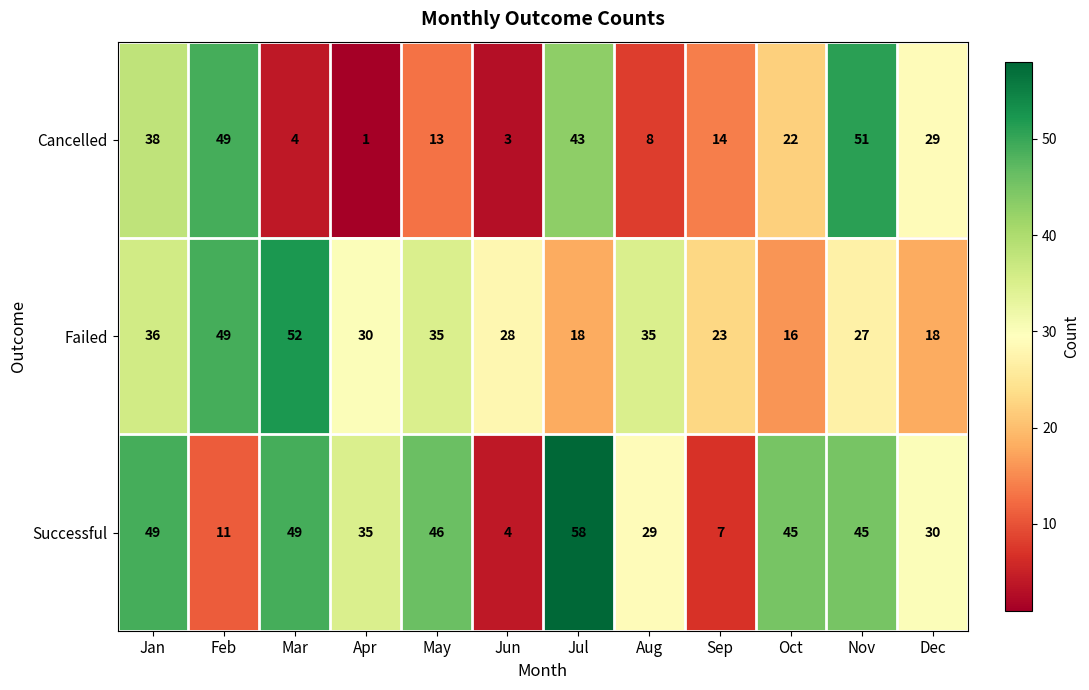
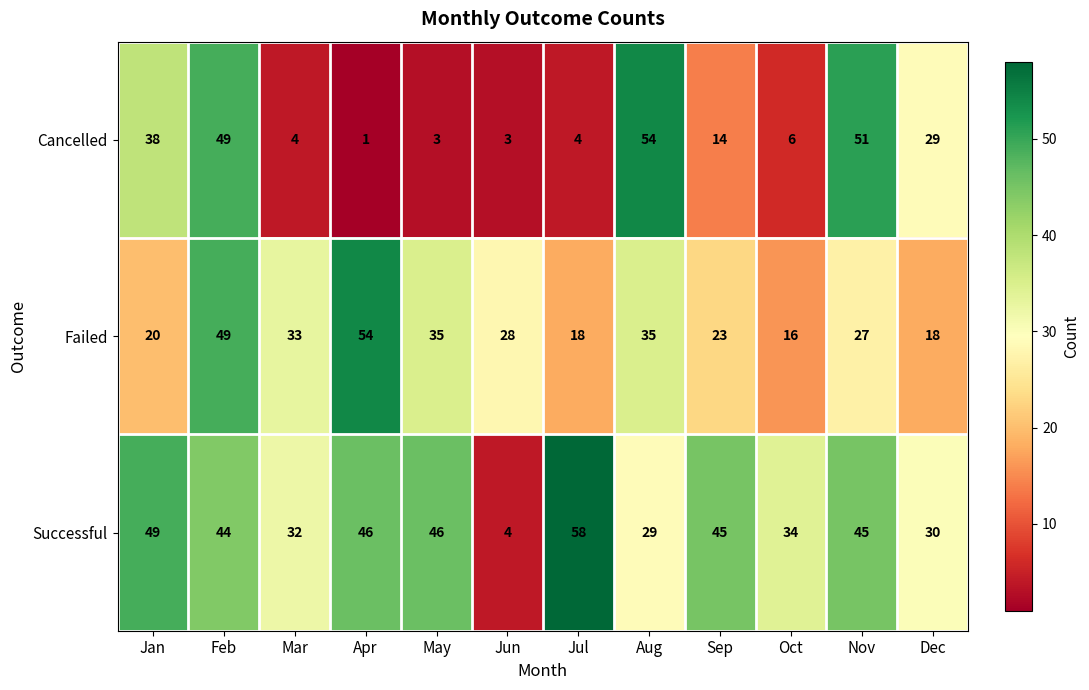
Cancelled, May: 13 -> 3
Cancelled, Jul: 43 -> 4
Cancelled, Aug: 8 -> 54
Cancelled, Oct: 22 -> 6
Failed, Jan: 36 -> 20
Failed, Mar: 52 -> 33
Failed, Apr: 30 -> 54
Successful, Feb: 11 -> 44
Successful, Mar: 49 -> 32
Successful, Apr: 35 -> 46
Successful, Sep: 7 -> 45
Successful, Oct: 45 -> 34
